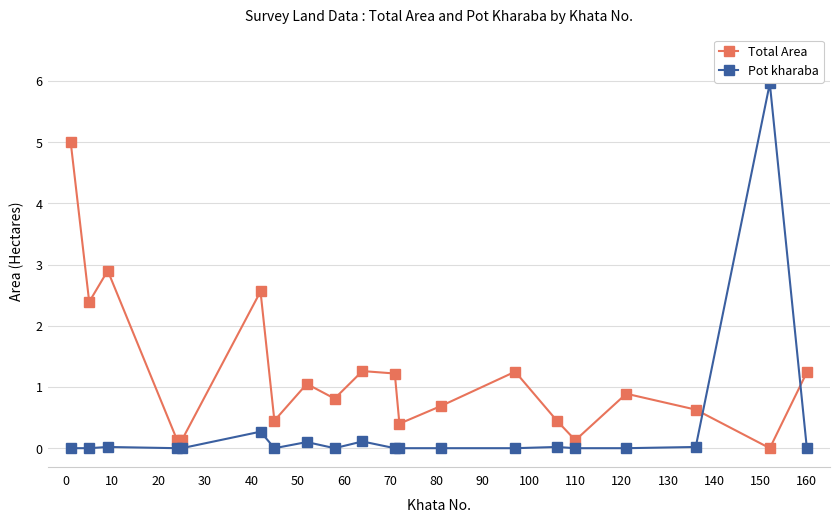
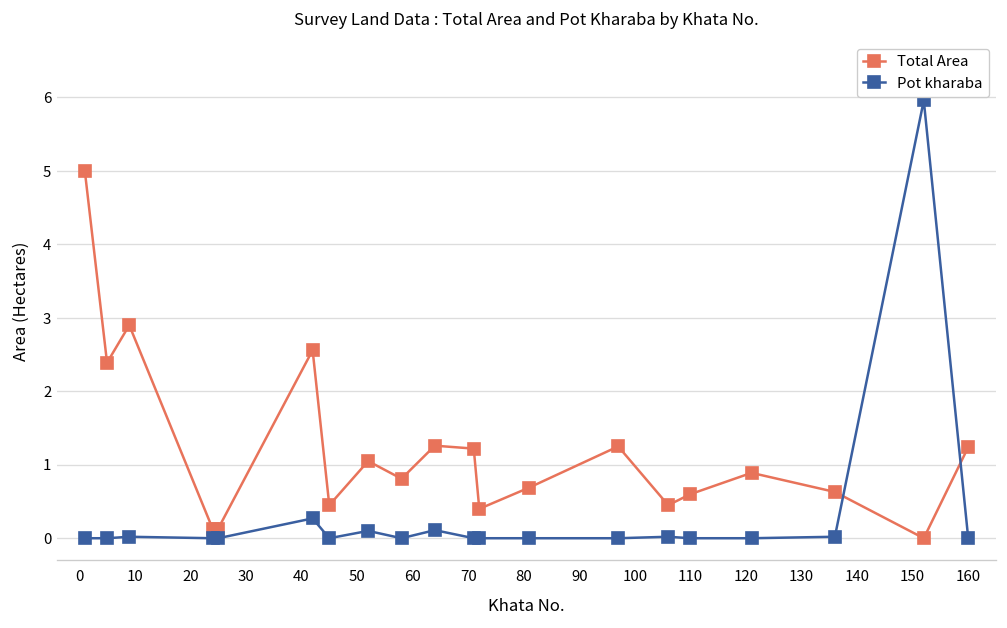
Total Area, 110: 0.1 -> 0.6
